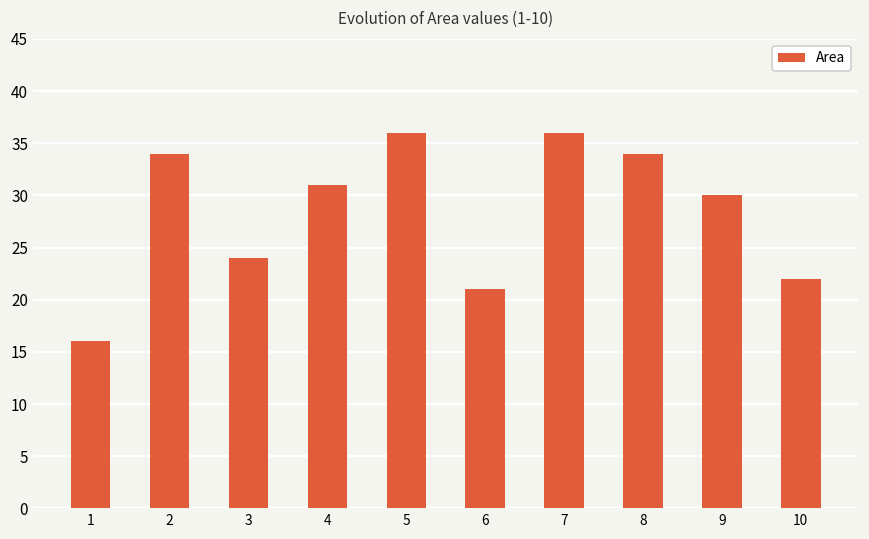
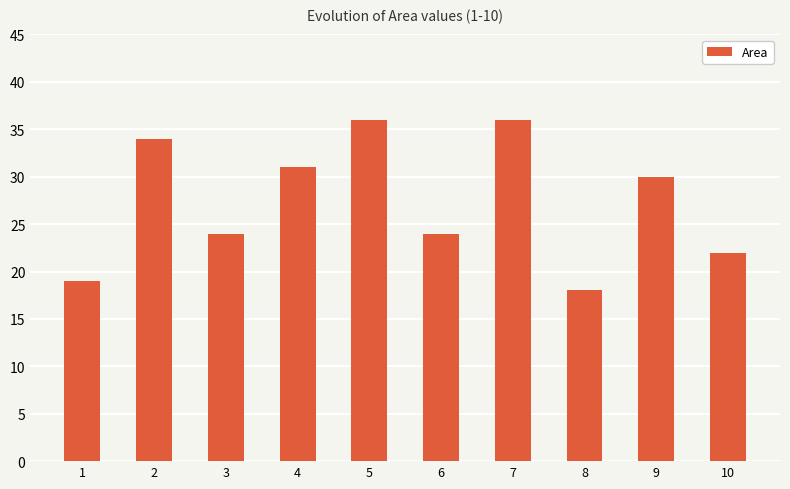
1: 16 -> 19
6: 21 -> 24
8: 34 -> 18
